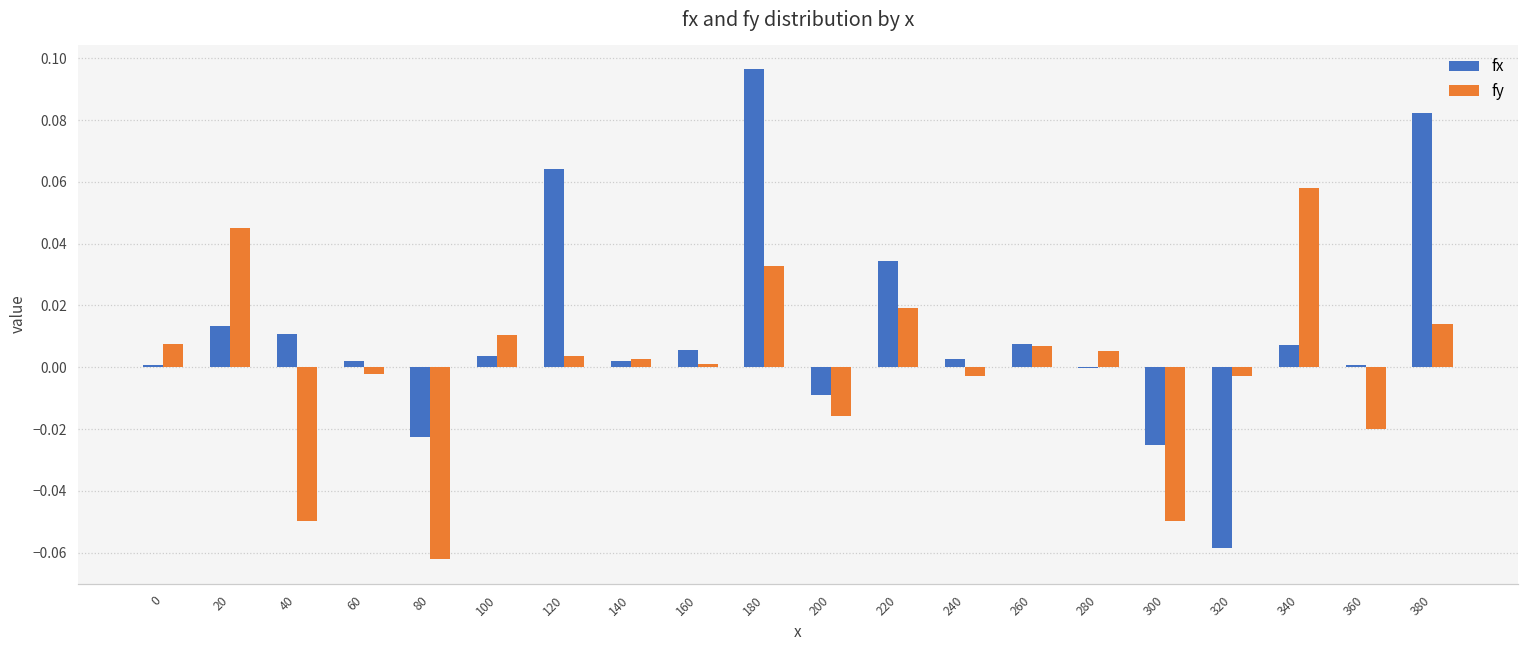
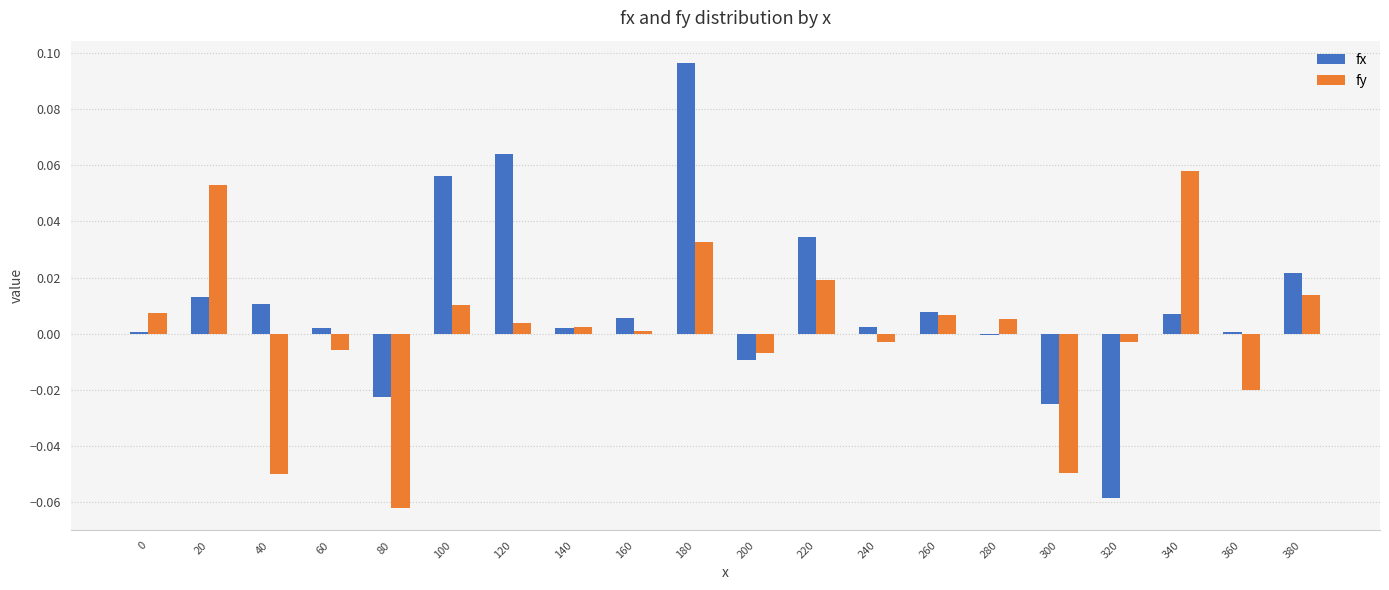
fy, 20: 0.045 -> 0.053
fy, 60: -0.002 -> -0.006
fx, 100: 0.004 -> 0.056
fy, 200: -0.016 -> -0.007
fx, 380: 0.082 -> 0.022
